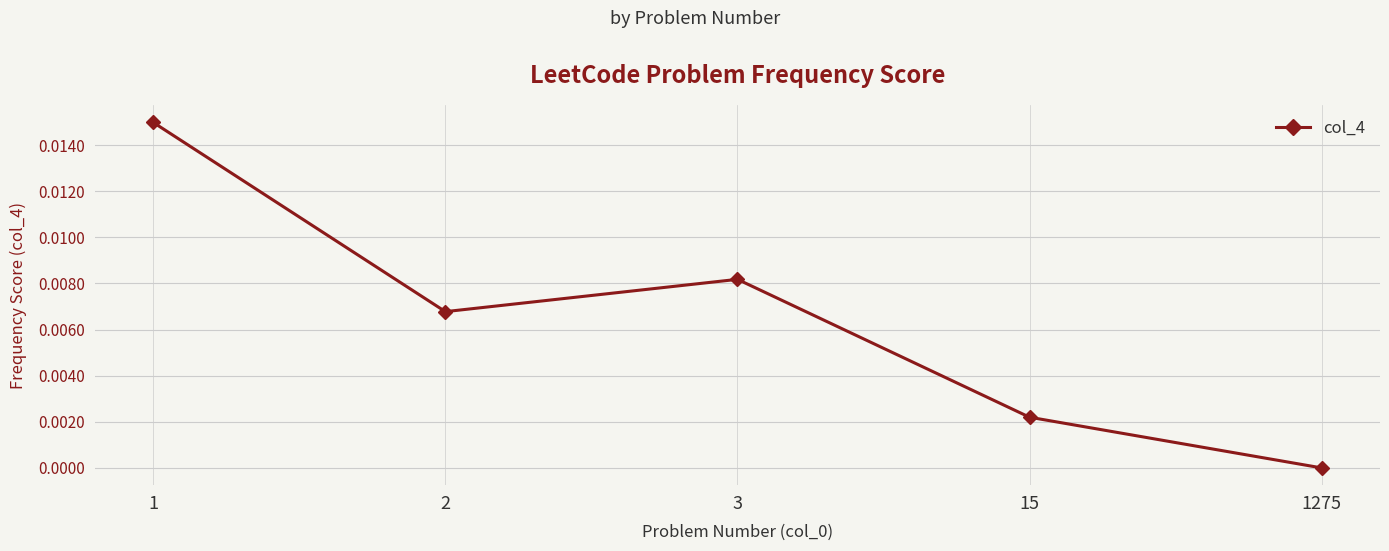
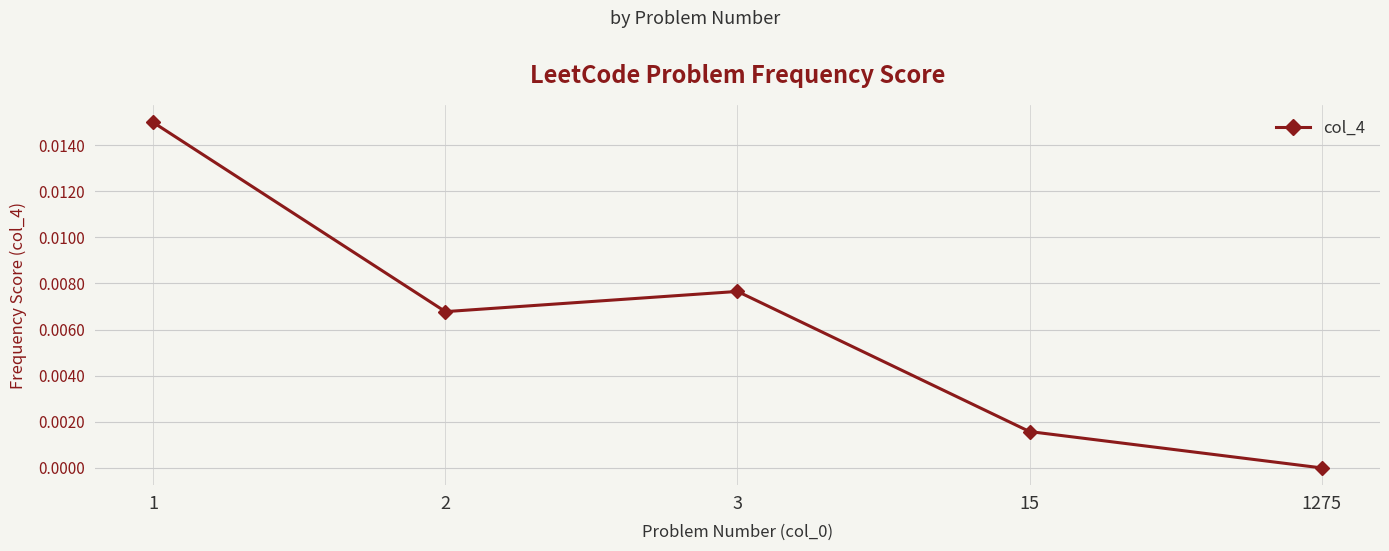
3: 0.0082 -> 0.0077
15: 0.0022 -> 0.0016
